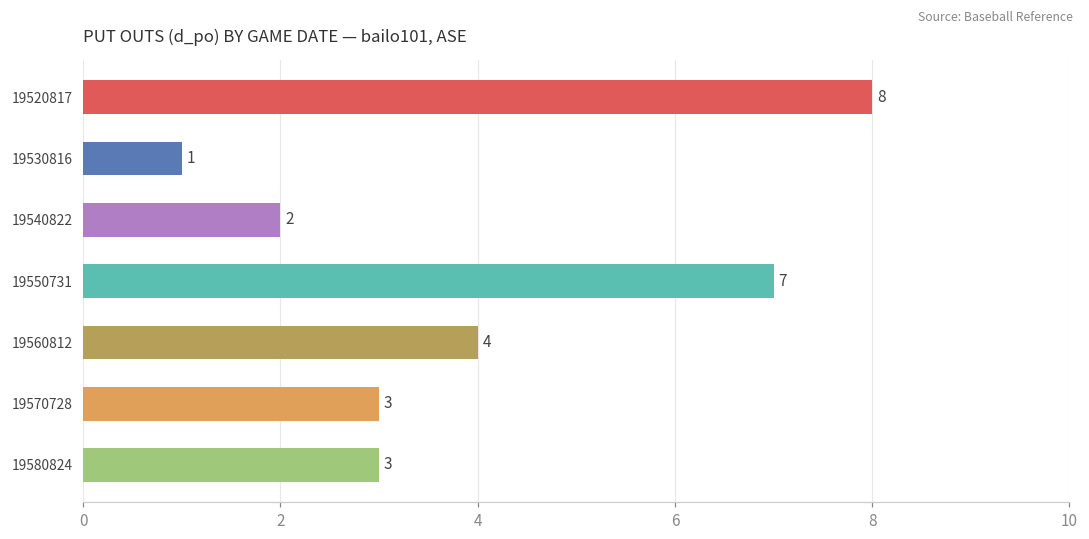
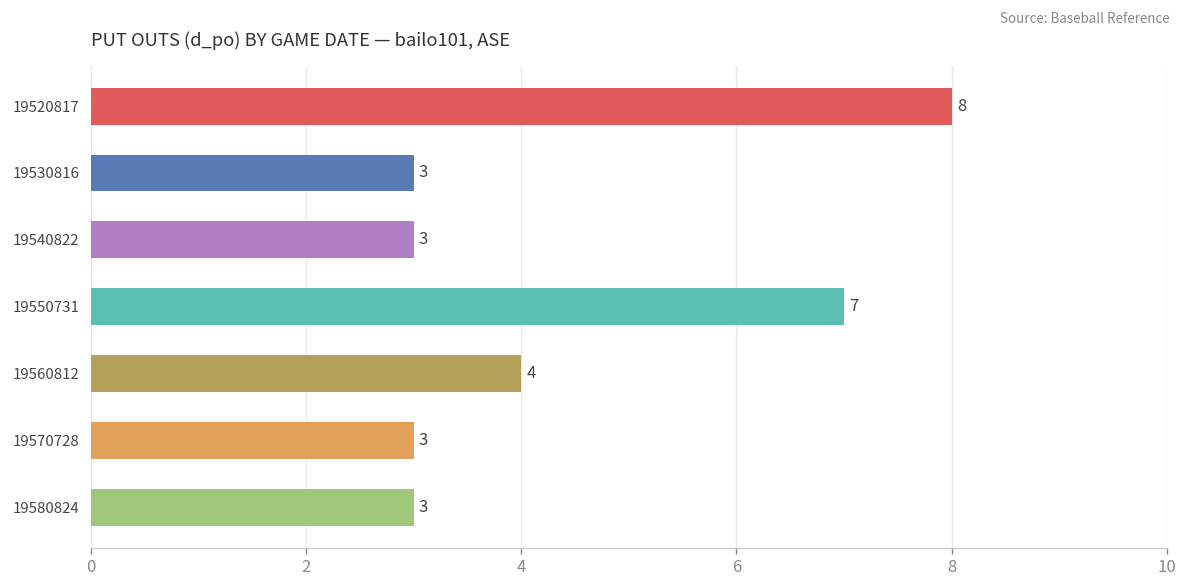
19530816: 1 -> 3
19540822: 2 -> 3
